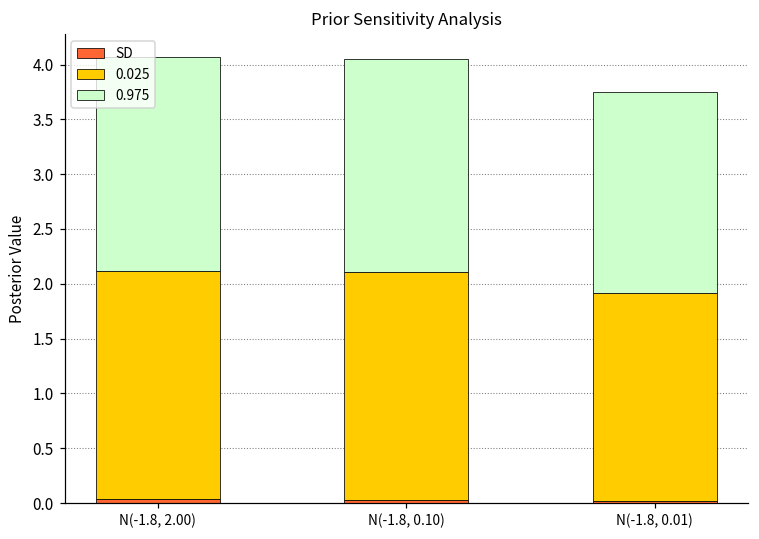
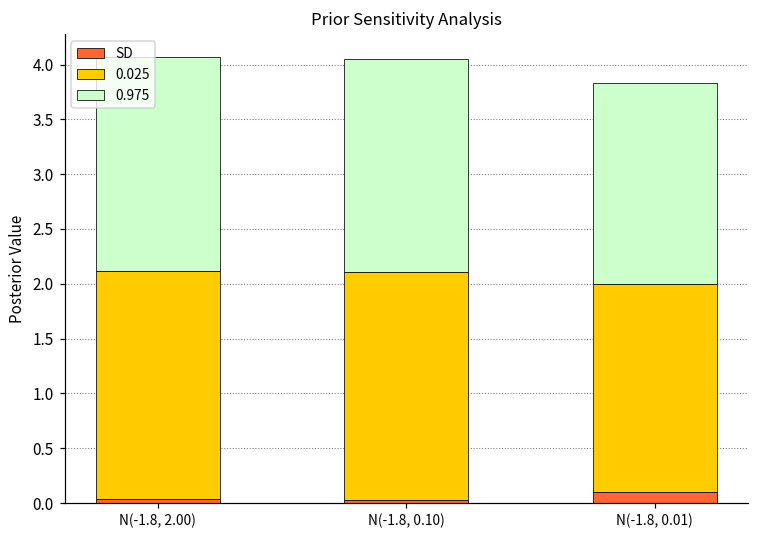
SD, N(-1.8, 0.01): 0.0 -> 0.1
